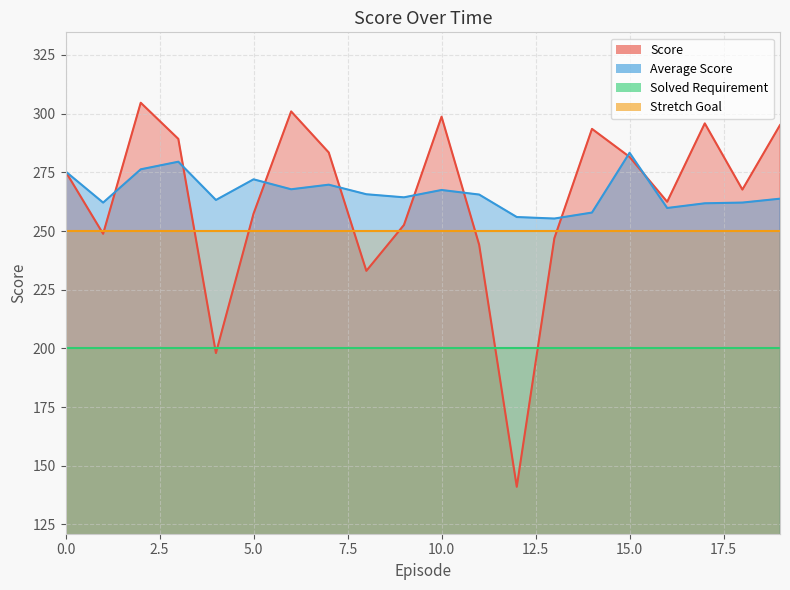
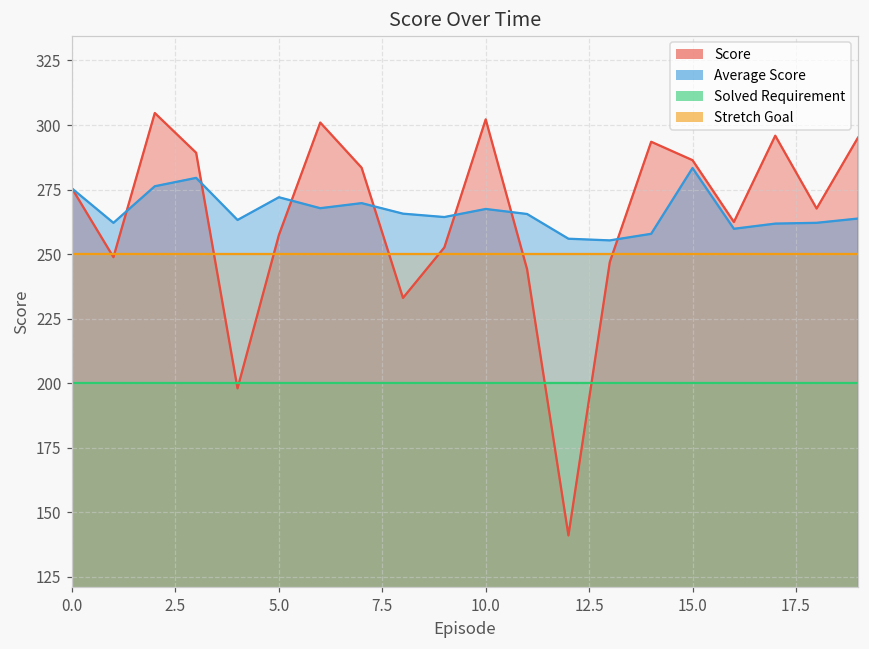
Score, 10.0: 299 -> 302
Score, 15.0: 282 -> 286
